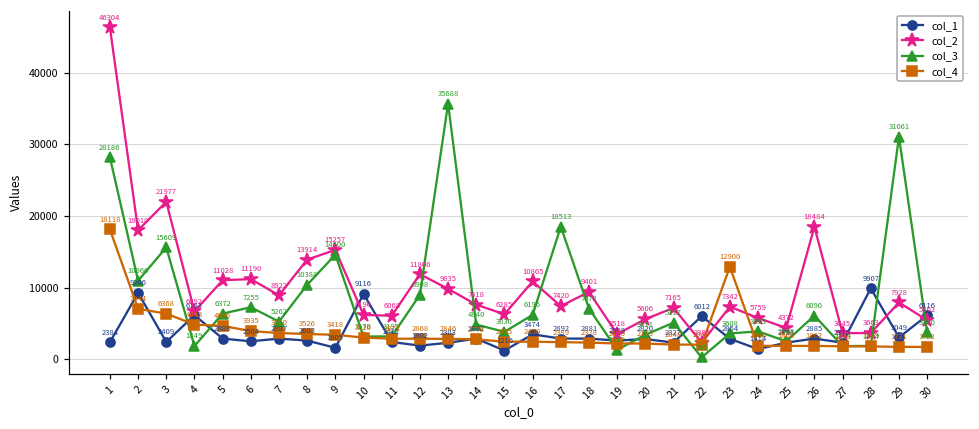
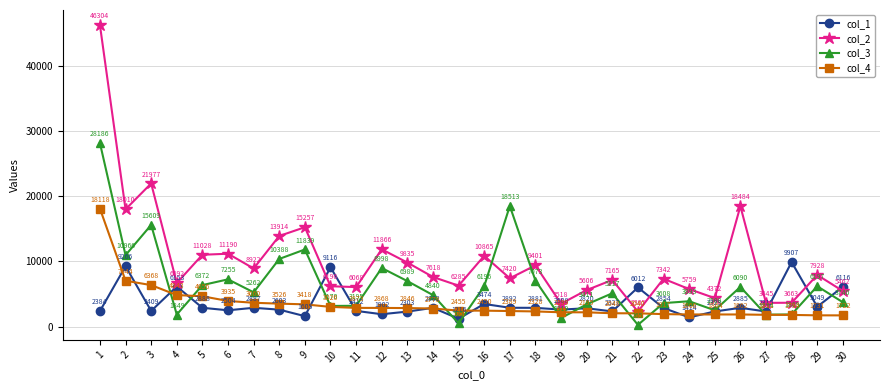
col_3, 9: 14600 -> 11839
col_3, 13: 35688 -> 6989
col_3, 15: 3830 -> 505
col_4, 23: 12900 -> 1917
col_3, 29: 31061 -> 6197
